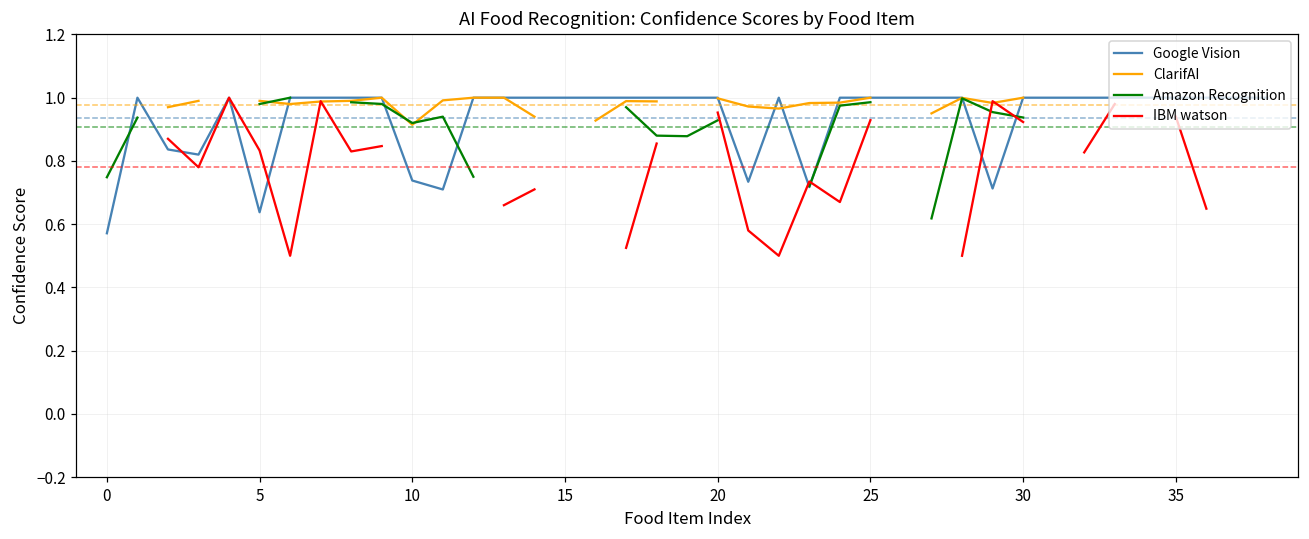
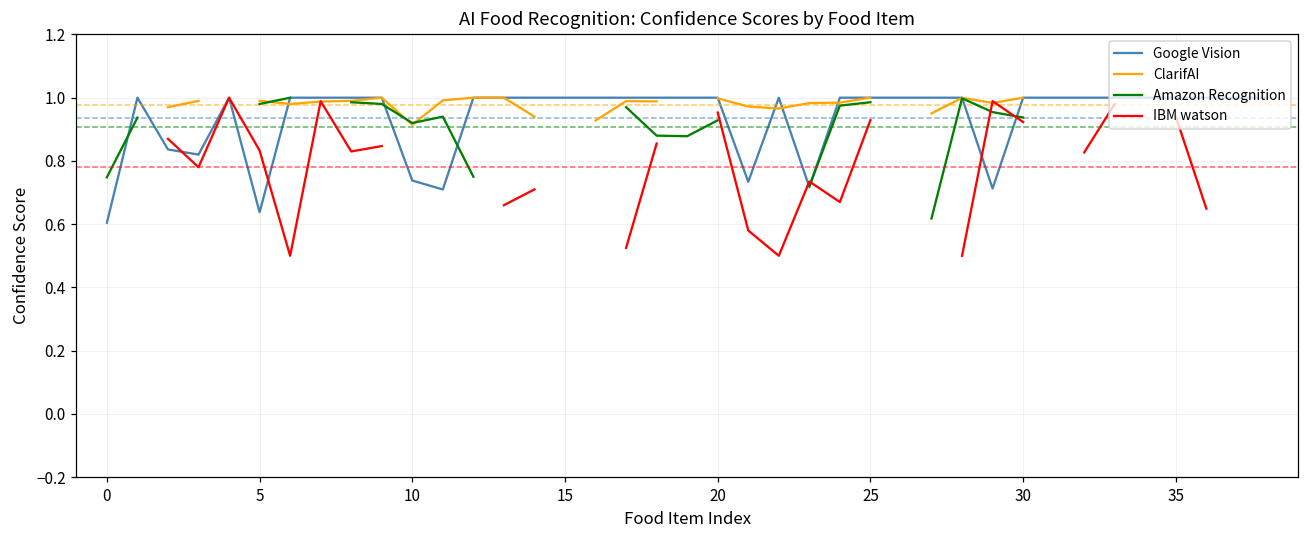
Google Vision, 0: 0.57 -> 0.60
